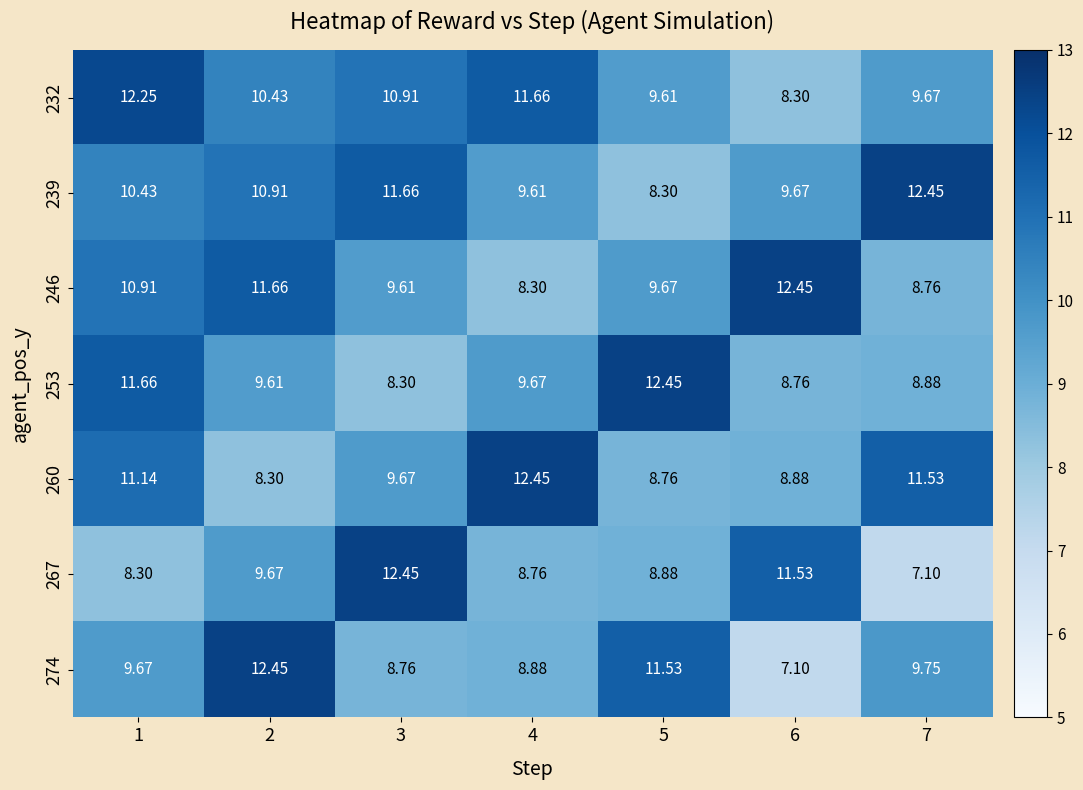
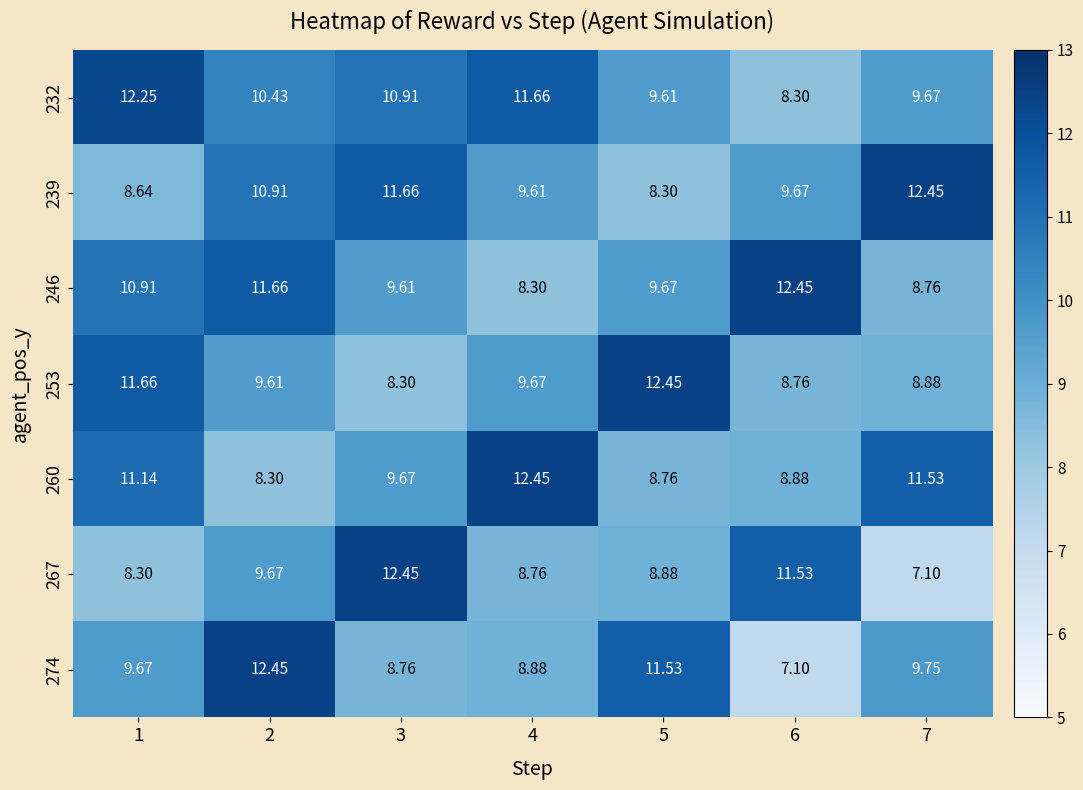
239, 1: 10.43 -> 8.64
